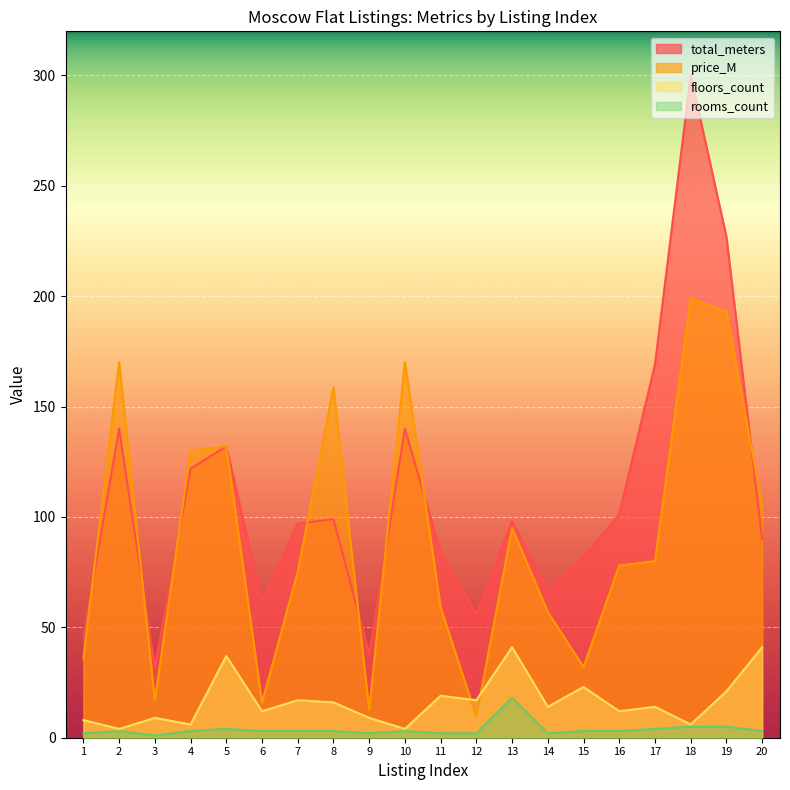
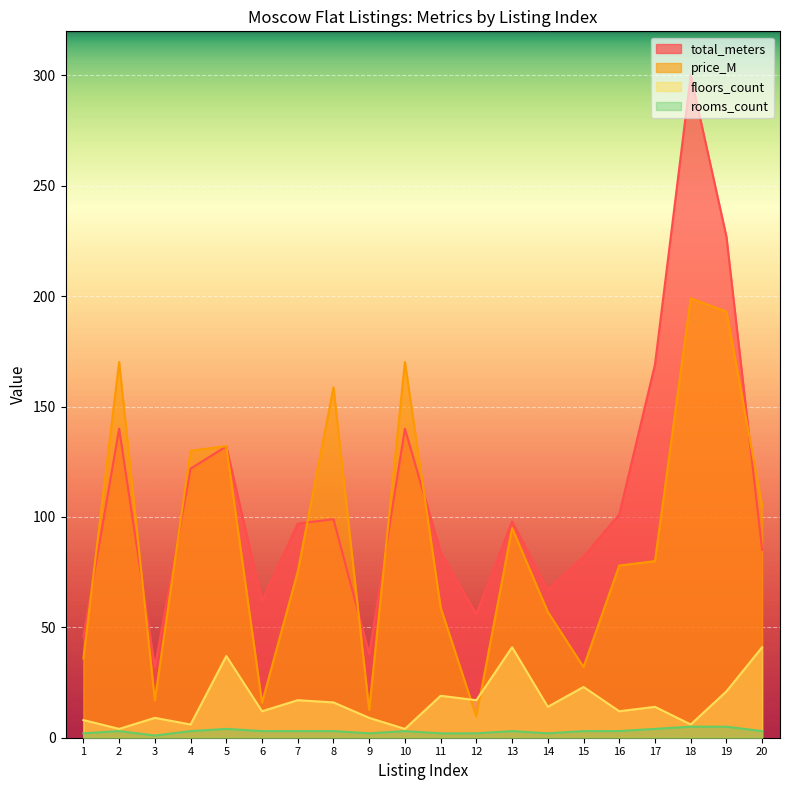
rooms_count, 13: 18 -> 3
total_meters, 20: 90 -> 85
